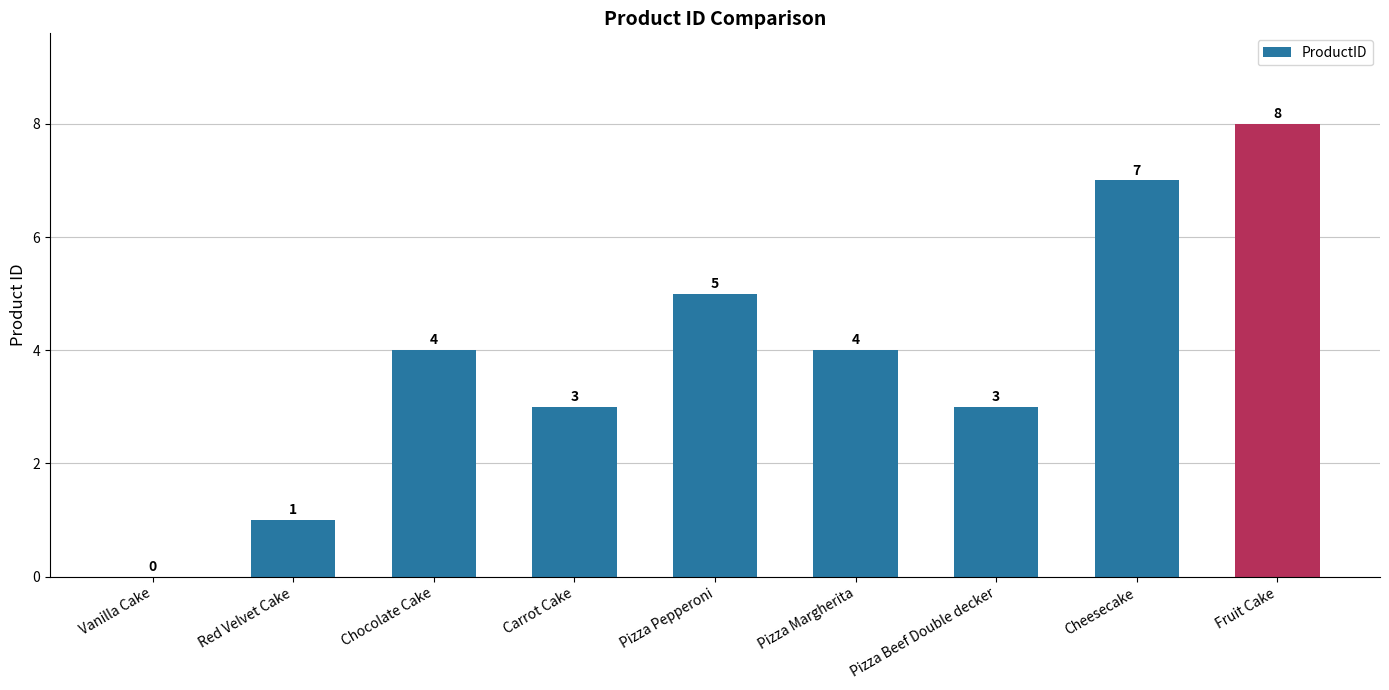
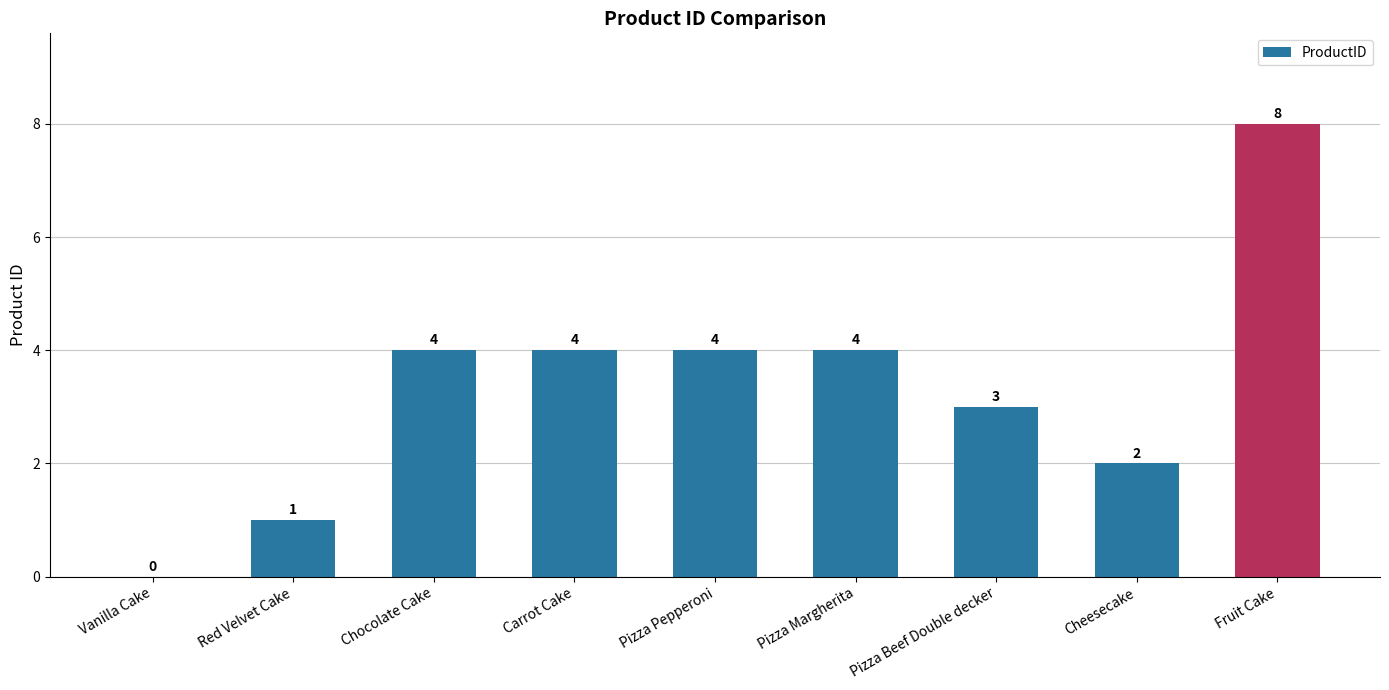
Carrot Cake: 3 -> 4
Pizza Pepperoni: 5 -> 4
Cheesecake: 7 -> 2
